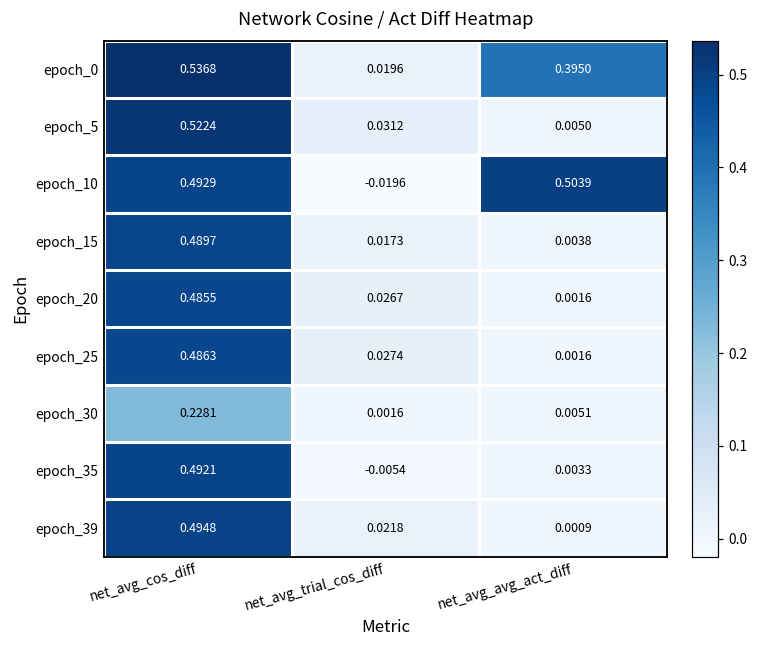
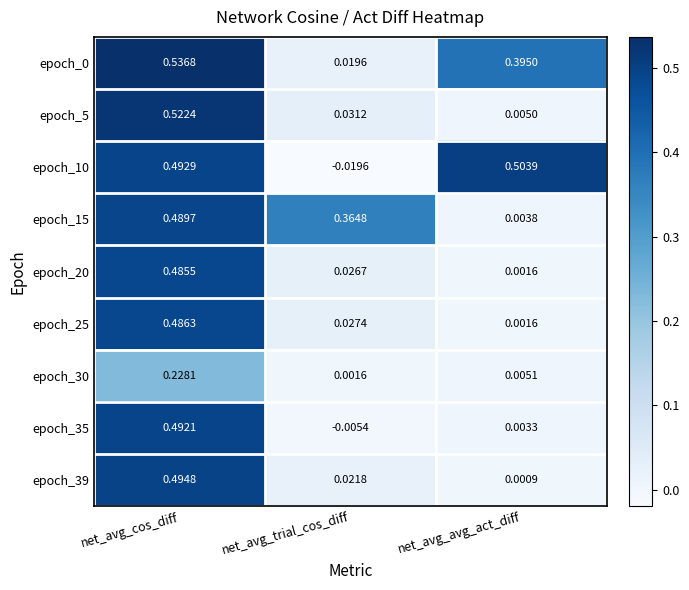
epoch_15, net_avg_trial_cos_diff: 0.0173 -> 0.3648
